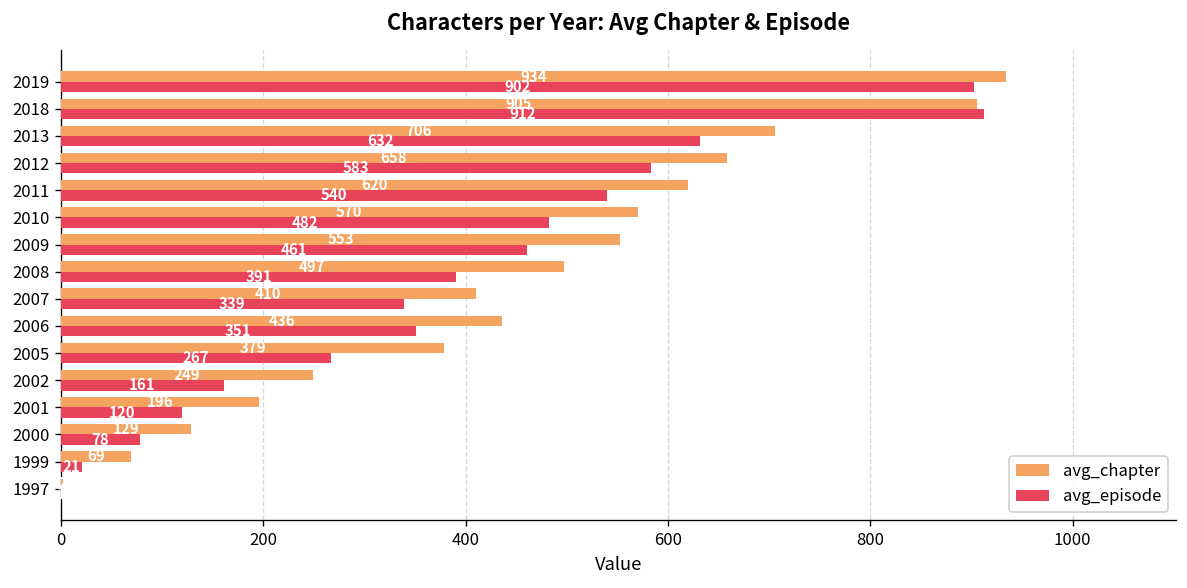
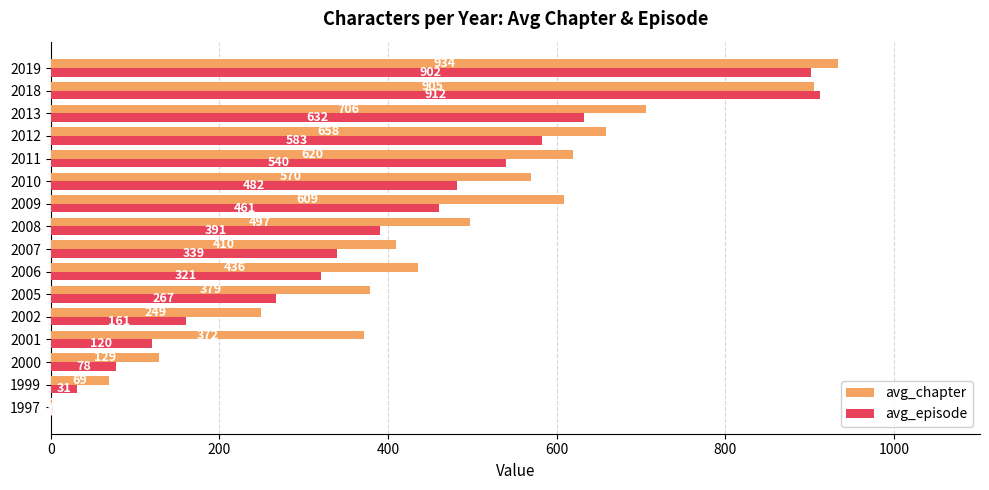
avg_chapter, 2009: 553 -> 609
avg_episode, 2006: 351 -> 321
avg_chapter, 2001: 200 -> 370
avg_episode, 1999: 21 -> 31
